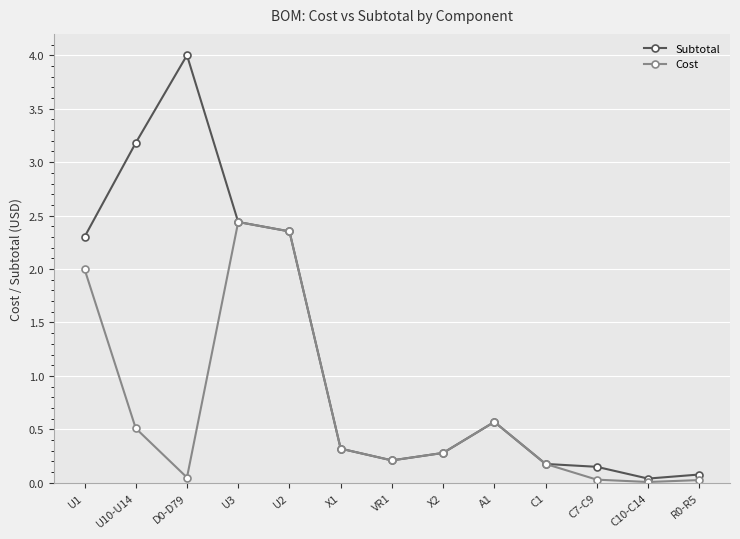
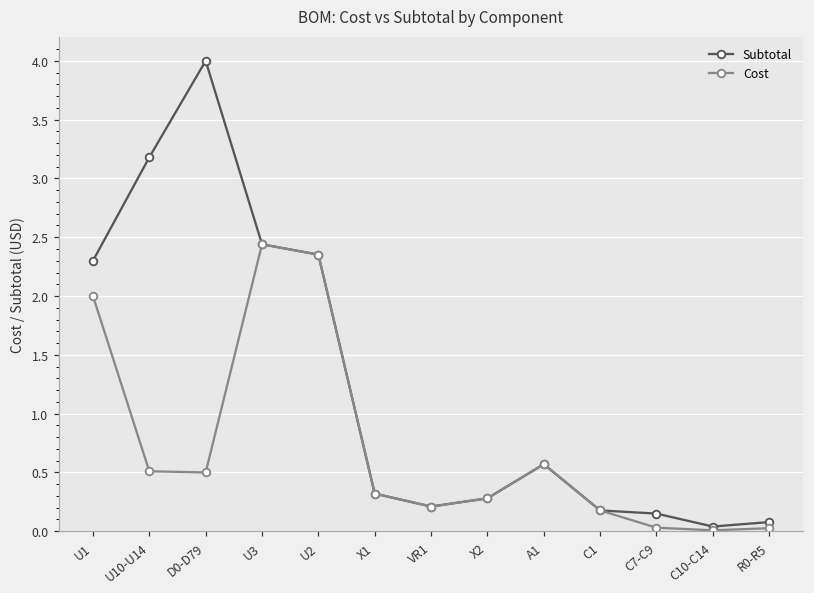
Cost, D0-D79: 0.05 -> 0.50
